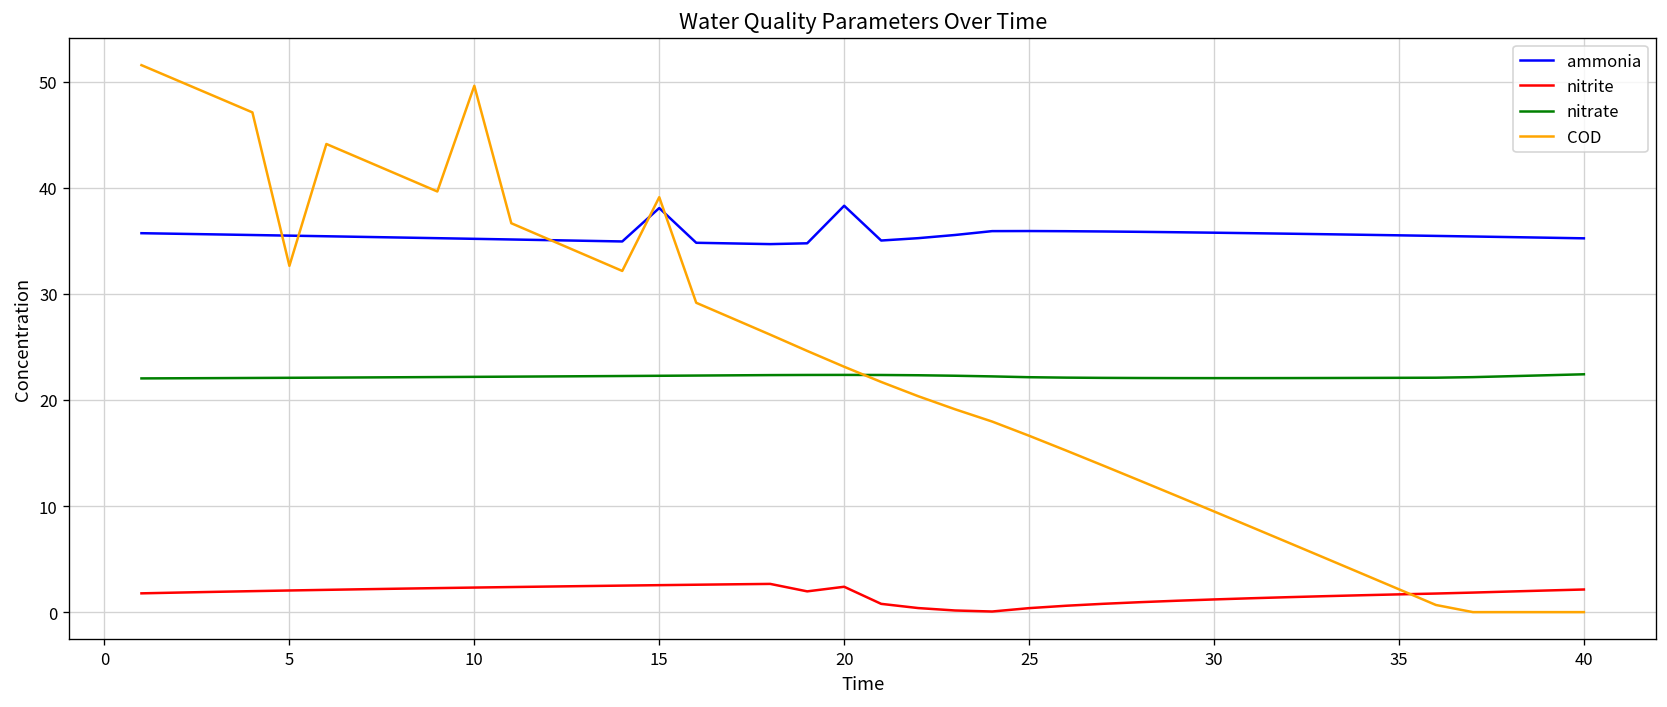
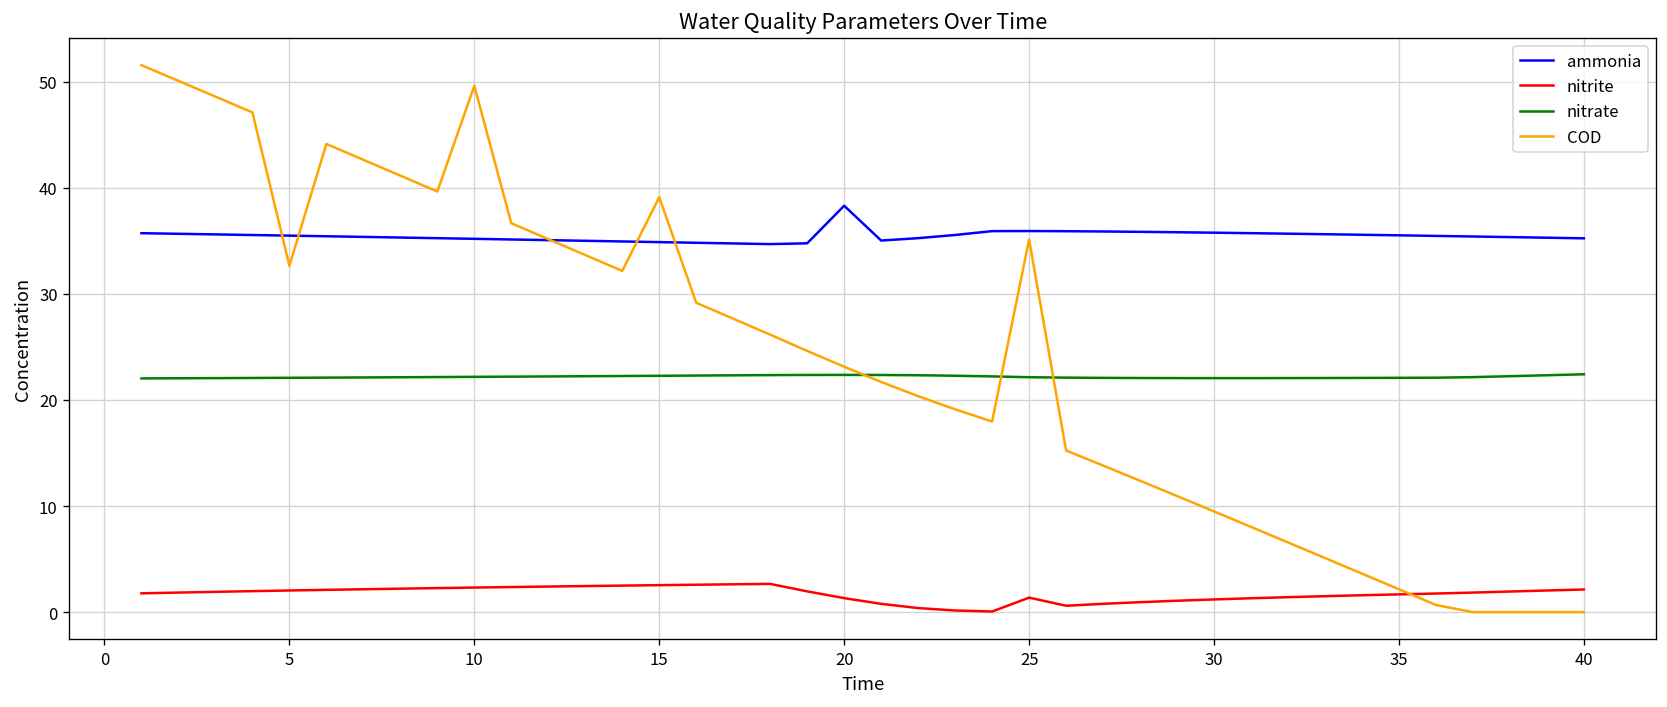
ammonia, 15: 38 -> 35
nitrite, 20: 2 -> 1
nitrite, 25: 0 -> 1
COD, 25: 17 -> 35
